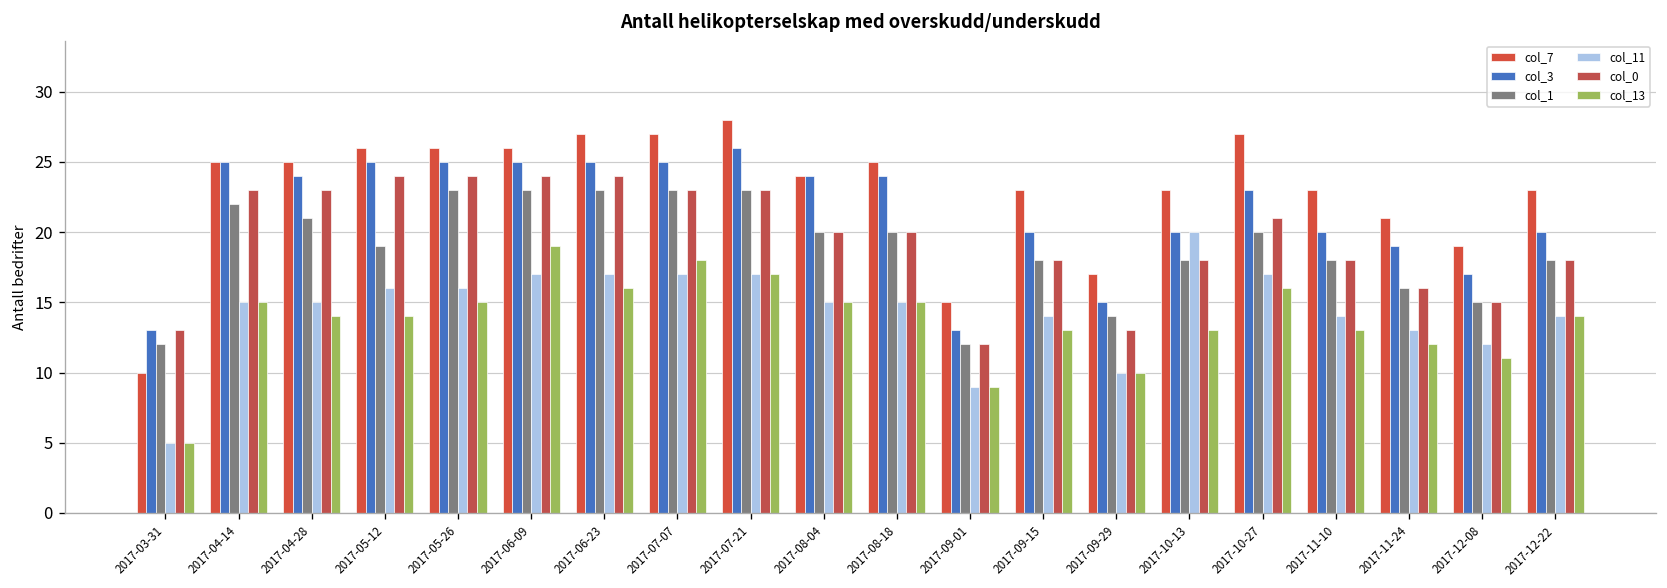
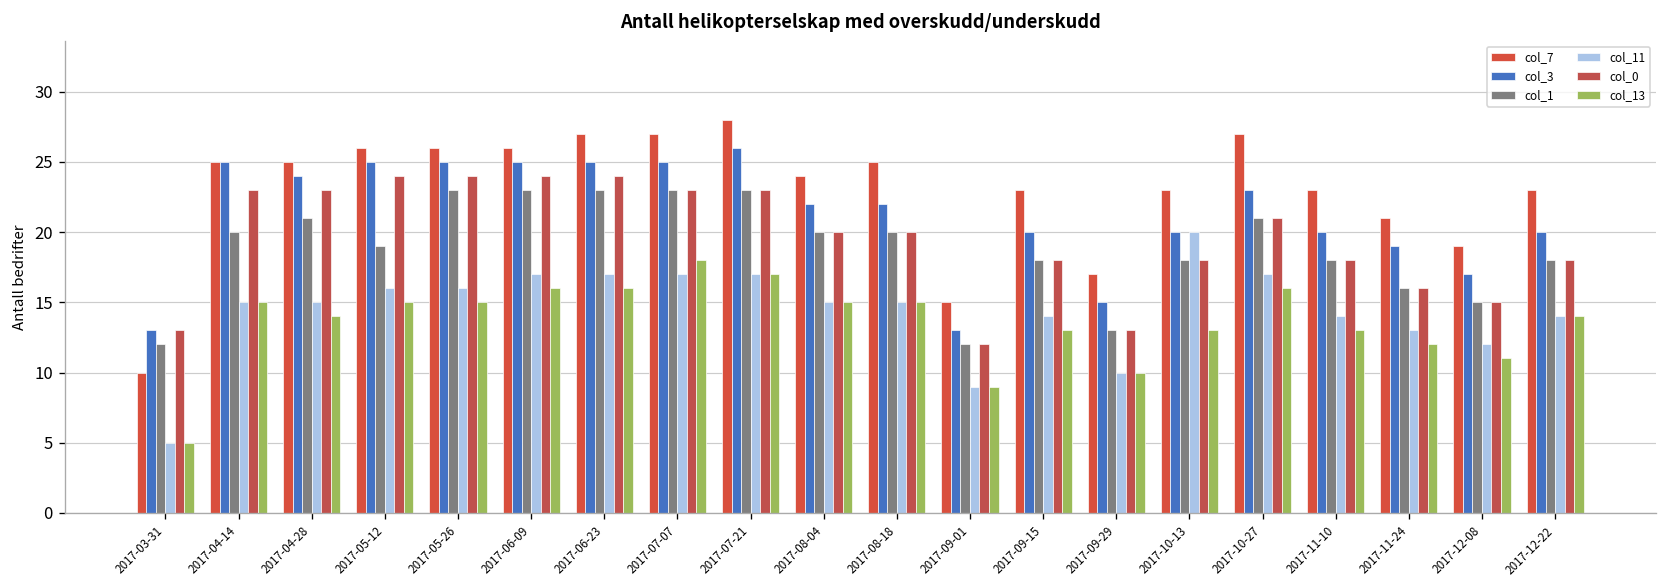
col_1, 2017-04-14: 22 -> 20
col_13, 2017-05-12: 14 -> 15
col_13, 2017-06-09: 19 -> 16
col_3, 2017-08-04: 24 -> 22
col_3, 2017-08-18: 24 -> 22
col_1, 2017-09-29: 14 -> 13
col_1, 2017-10-27: 20 -> 21
